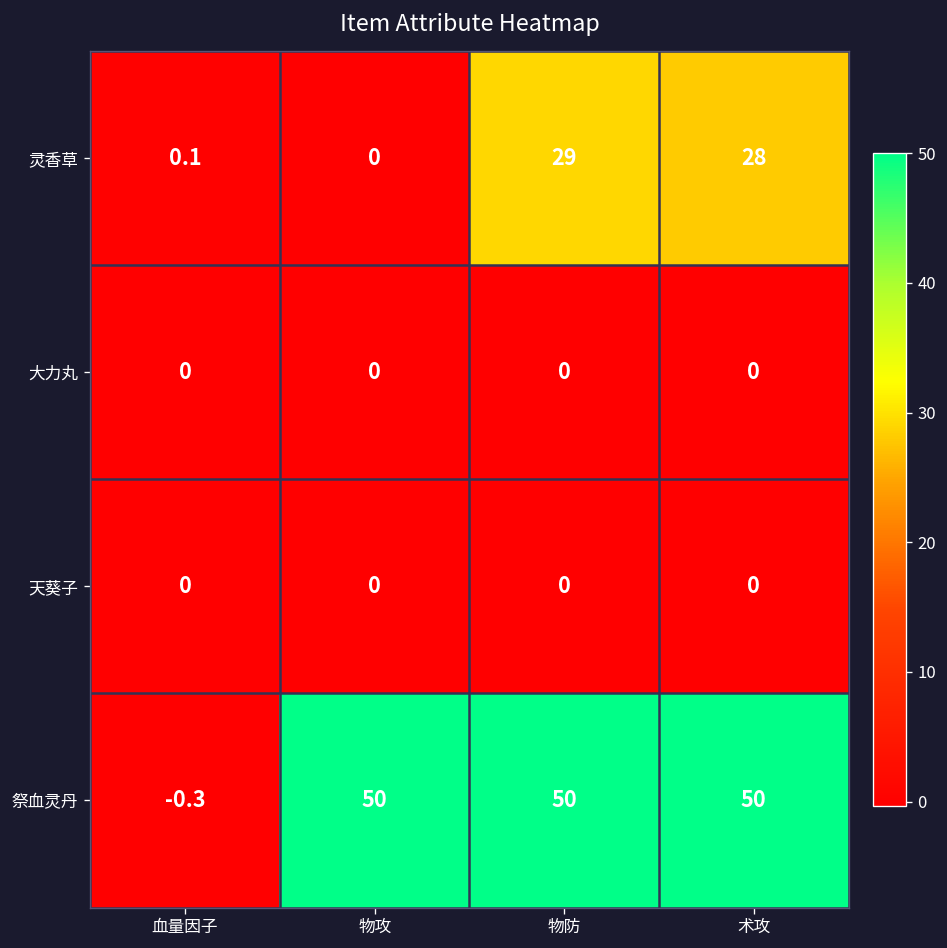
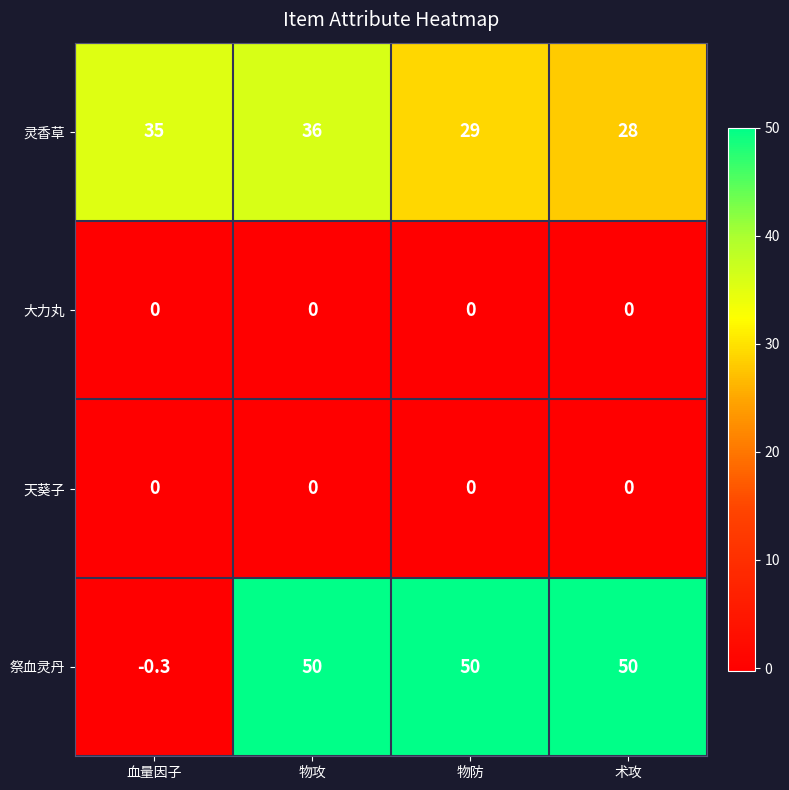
灵香草, 血量因子: 0.1 -> 35
灵香草, 物攻: 0 -> 36
